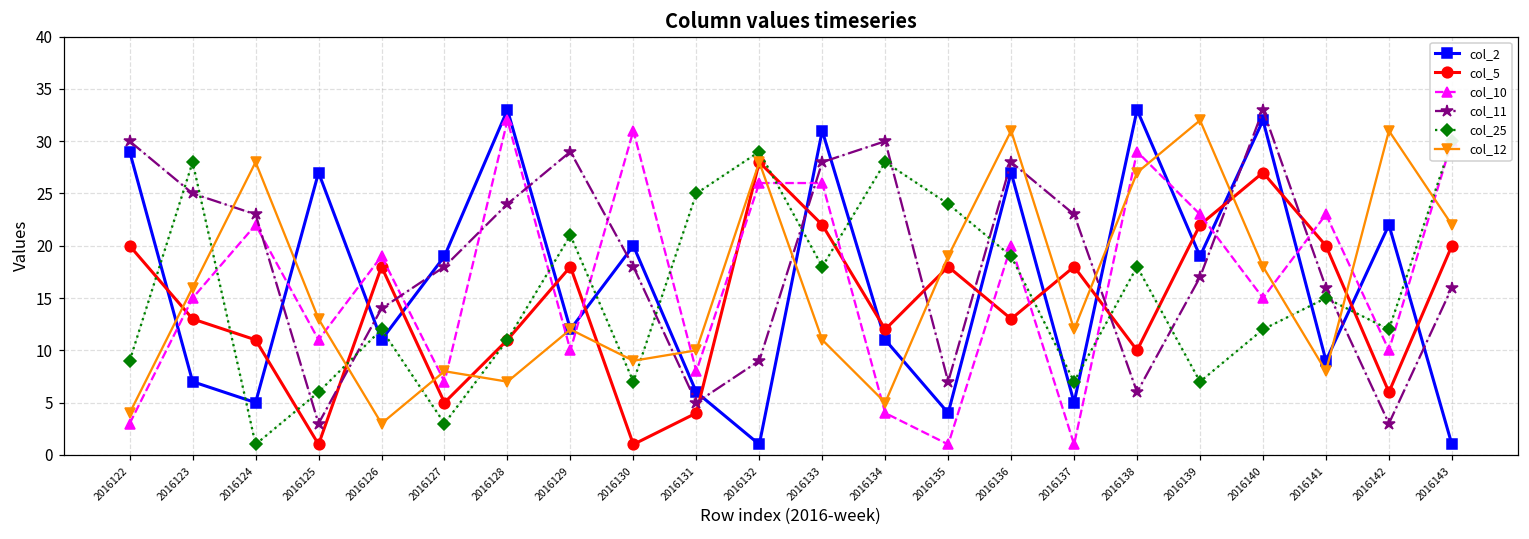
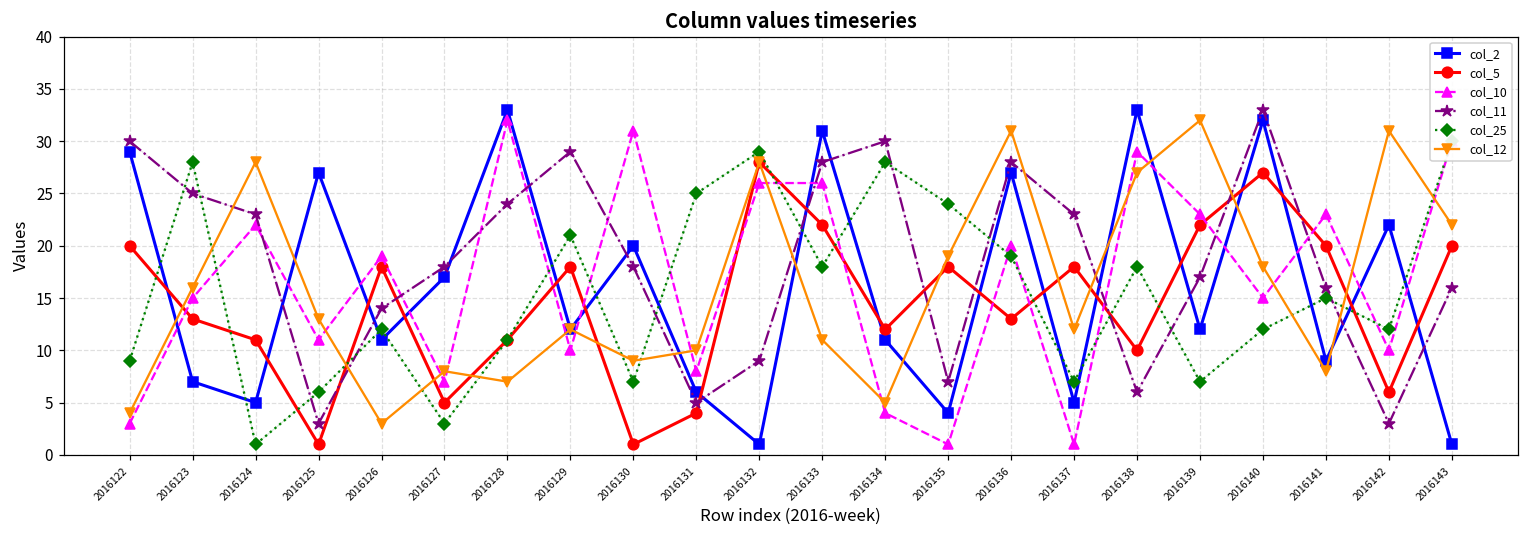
col_2, 2016127: 19 -> 17
col_2, 2016139: 19 -> 12
